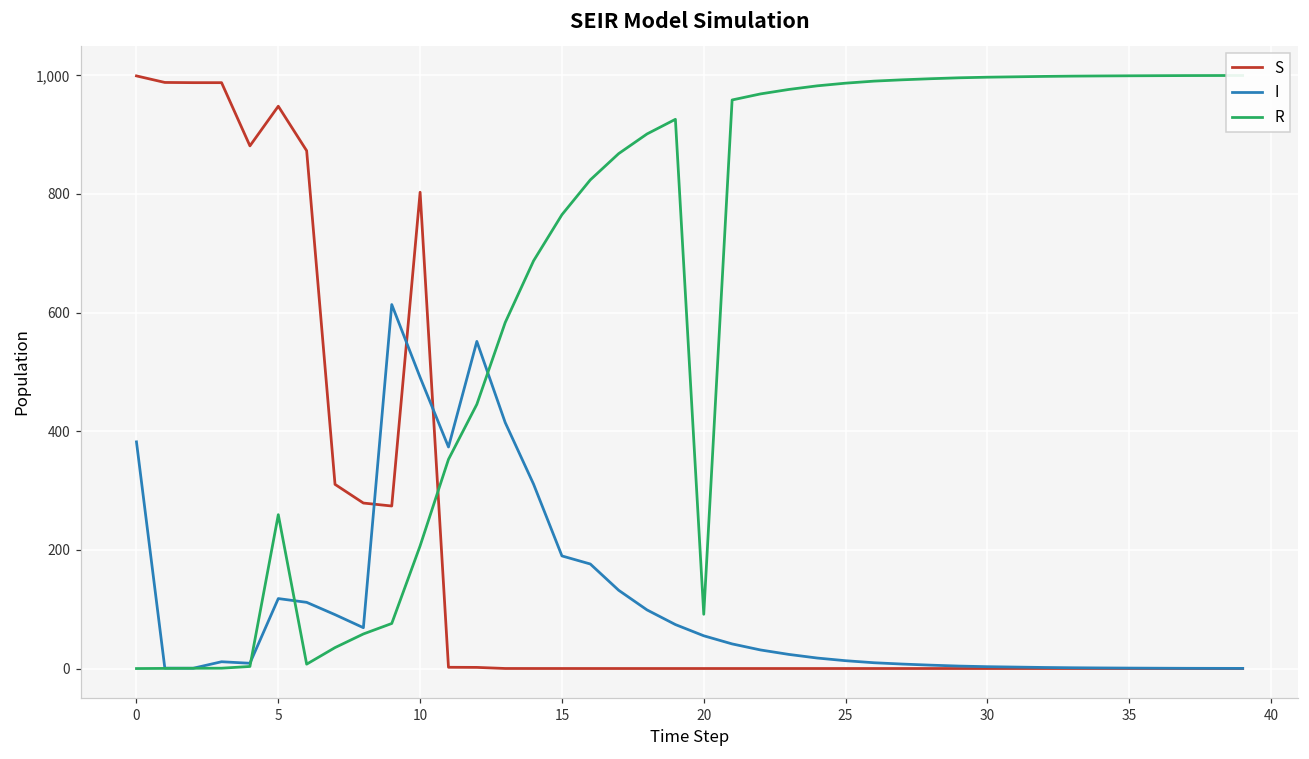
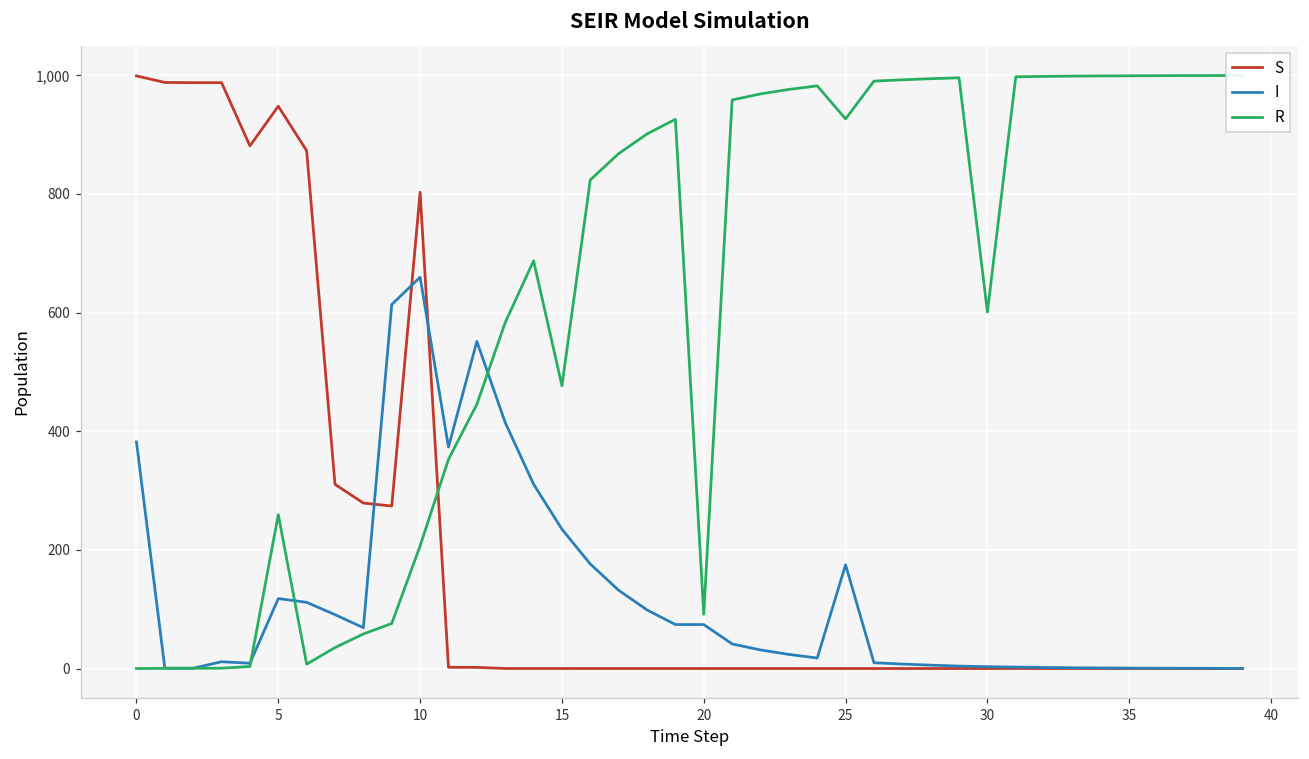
I, 10: 490 -> 660
I, 15: 190 -> 230
R, 15: 770 -> 480
I, 20: 60 -> 70
I, 25: 10 -> 170
R, 25: 990 -> 930
R, 30: 1,000 -> 600
